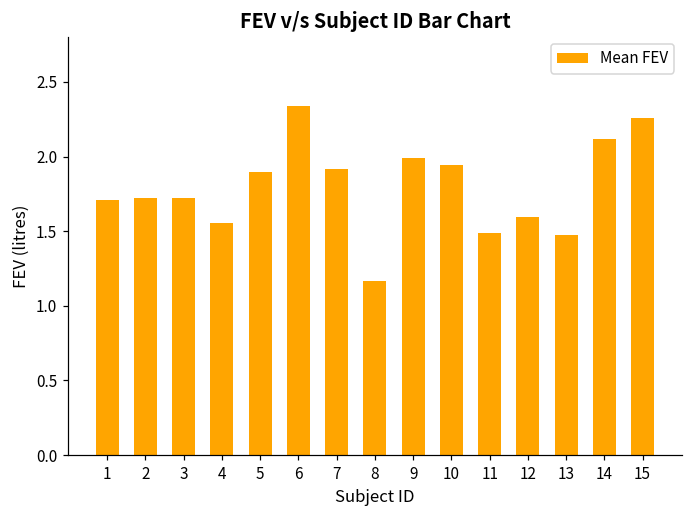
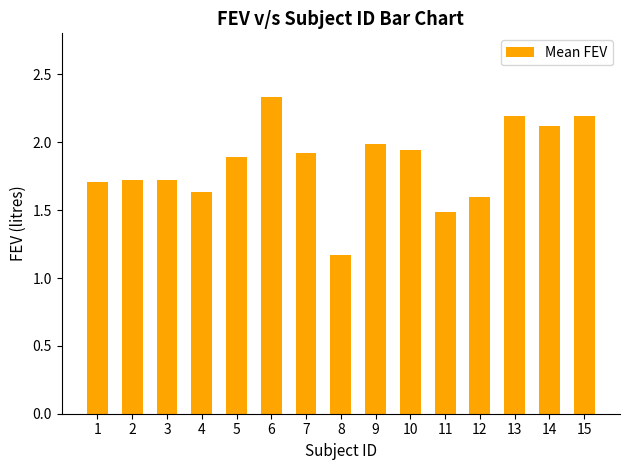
4: 1.56 -> 1.63
13: 1.47 -> 2.19
15: 2.26 -> 2.19
